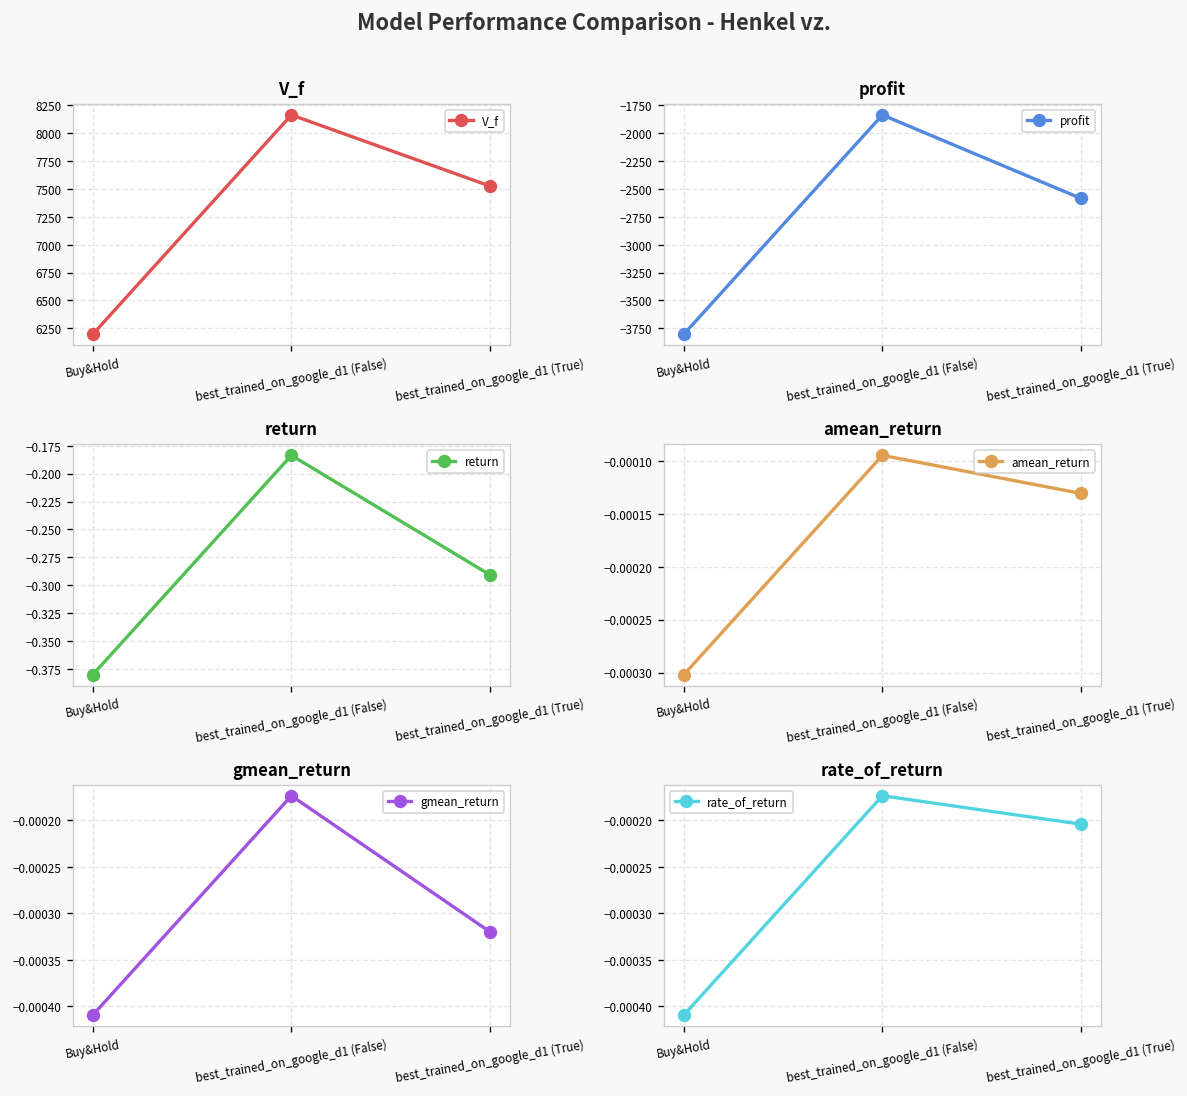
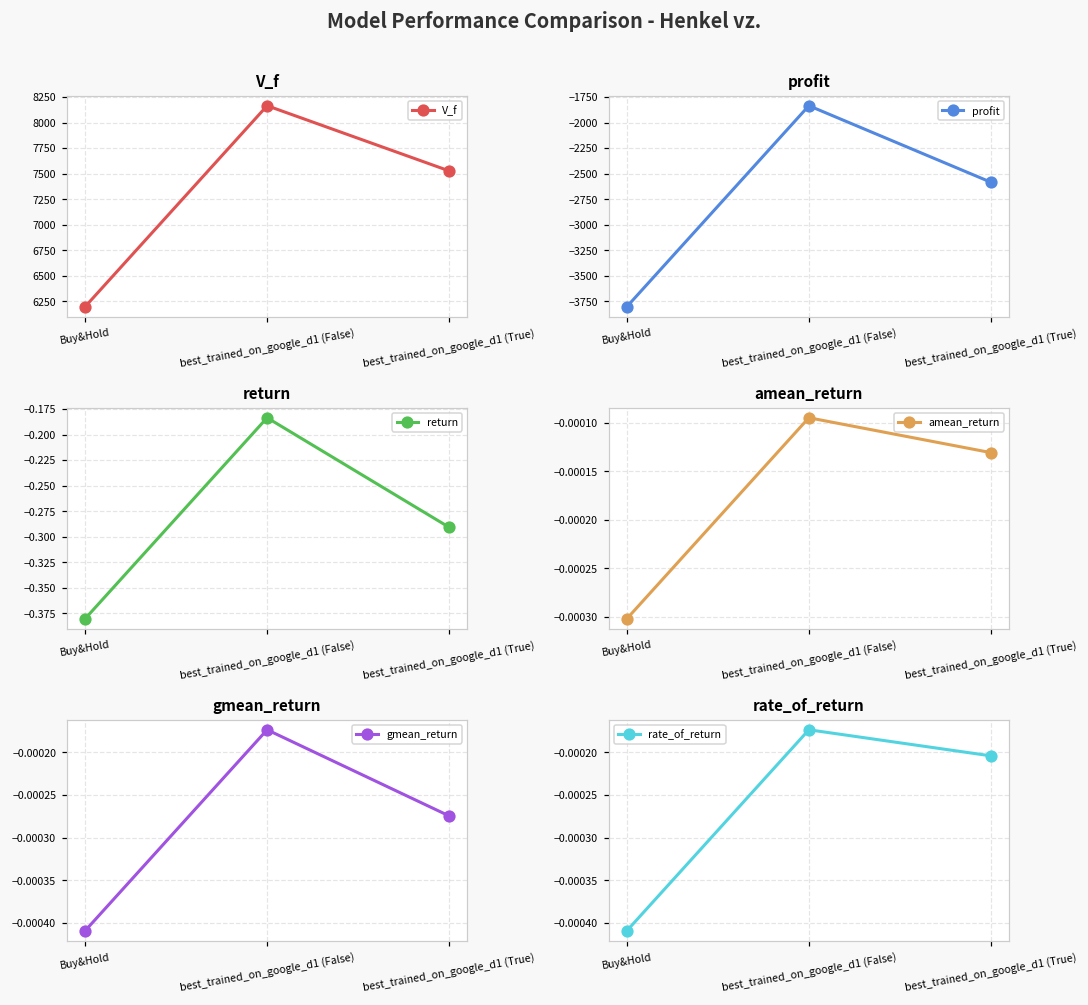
gmean_return, best_trained_on_google_d1 (True): -0.00032 -> -0.00027
